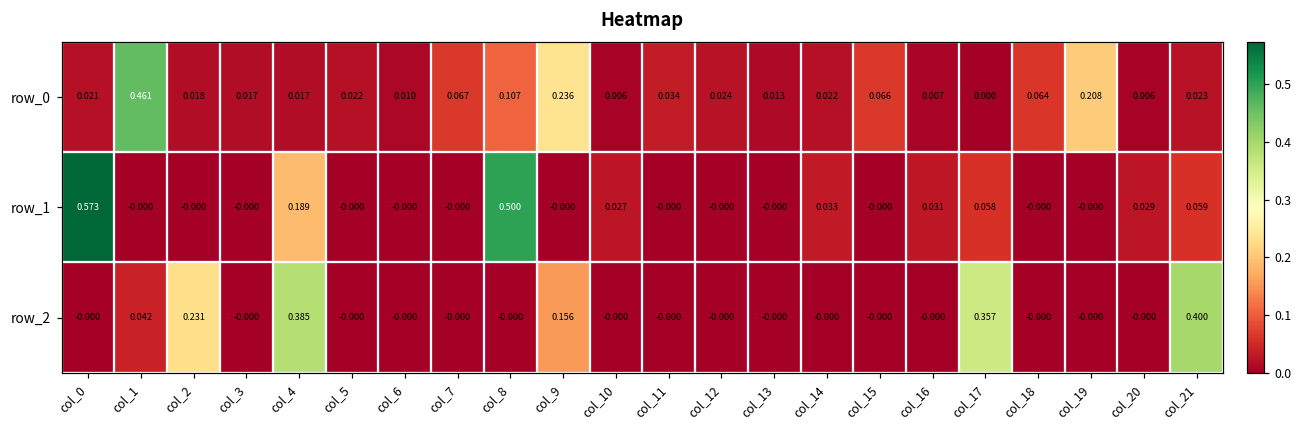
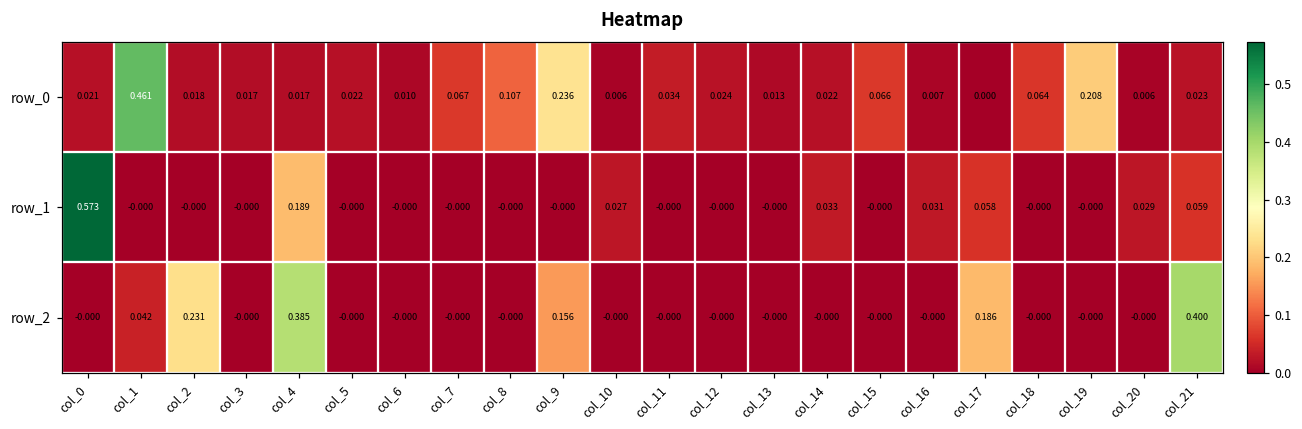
row_1, col_8: 0.500 -> -0.000
row_2, col_17: 0.357 -> 0.186
